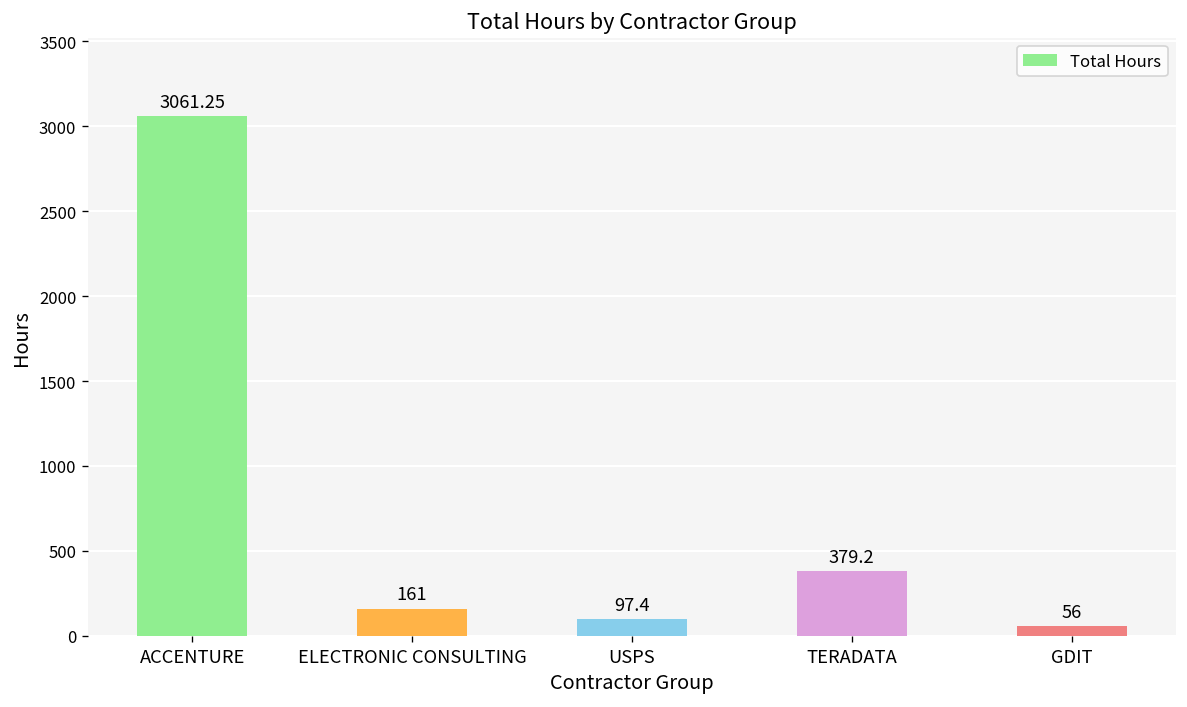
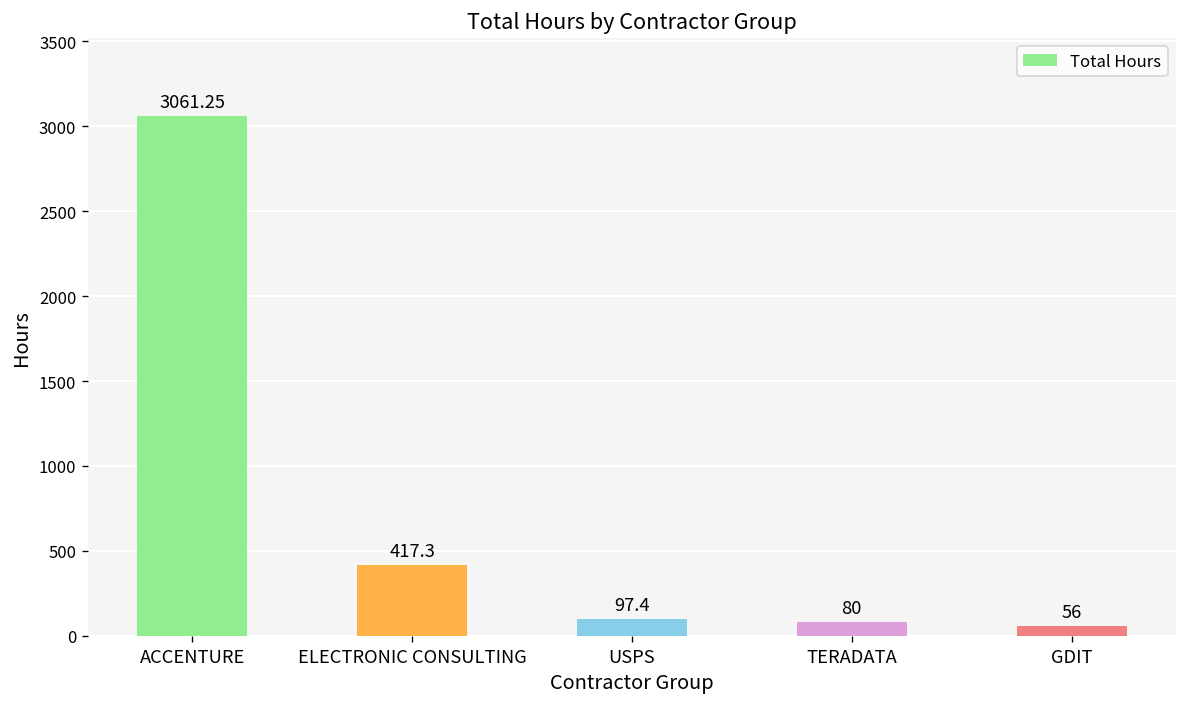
ELECTRONIC CONSULTING: 161 -> 417.3
TERADATA: 379.2 -> 80
